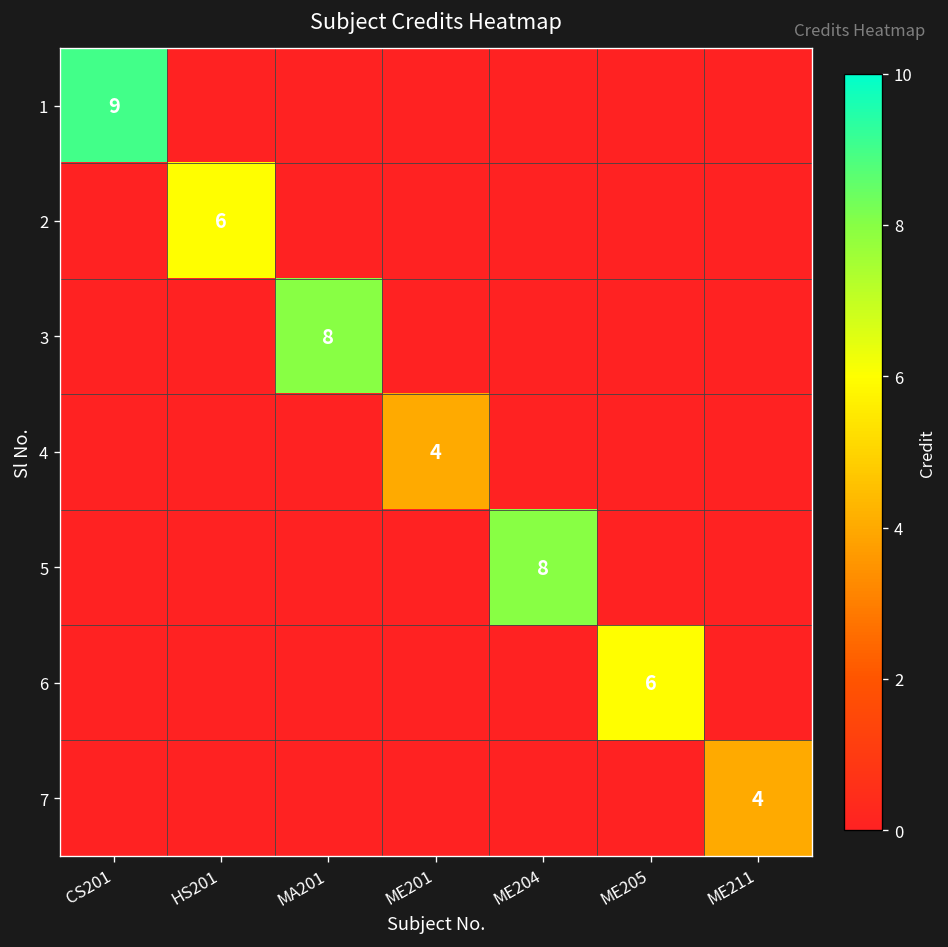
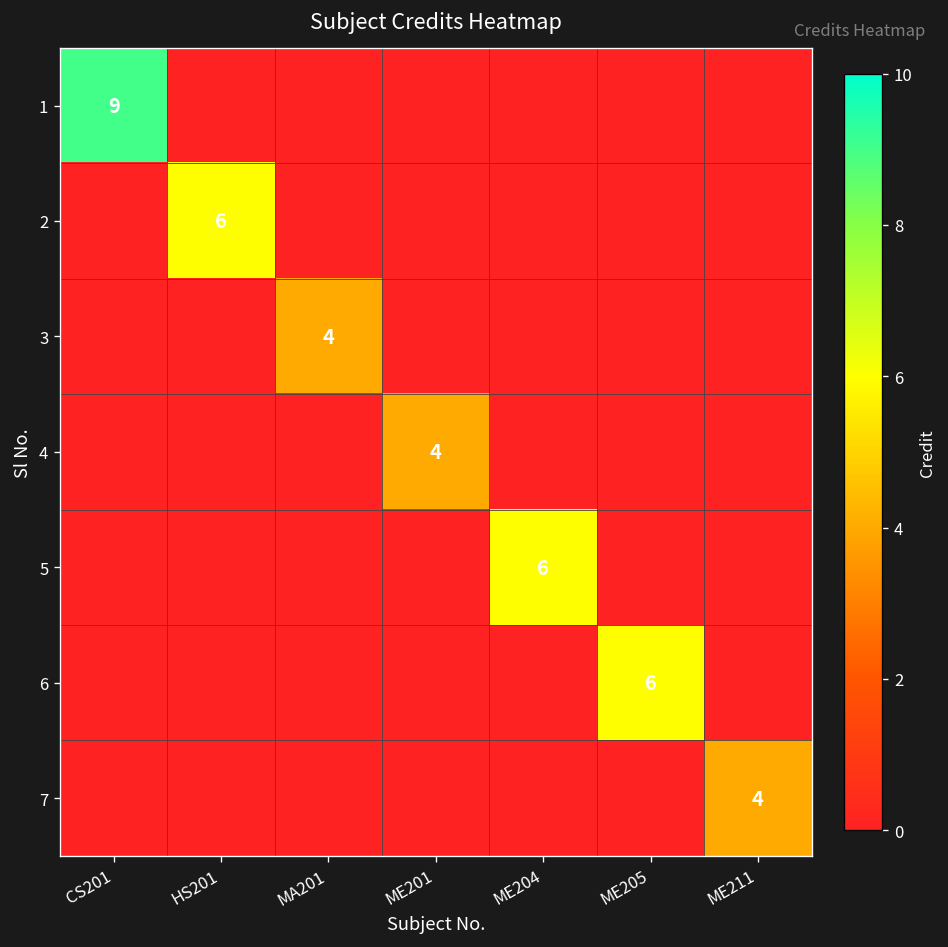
3, MA201: 8 -> 4
5, ME204: 8 -> 6
